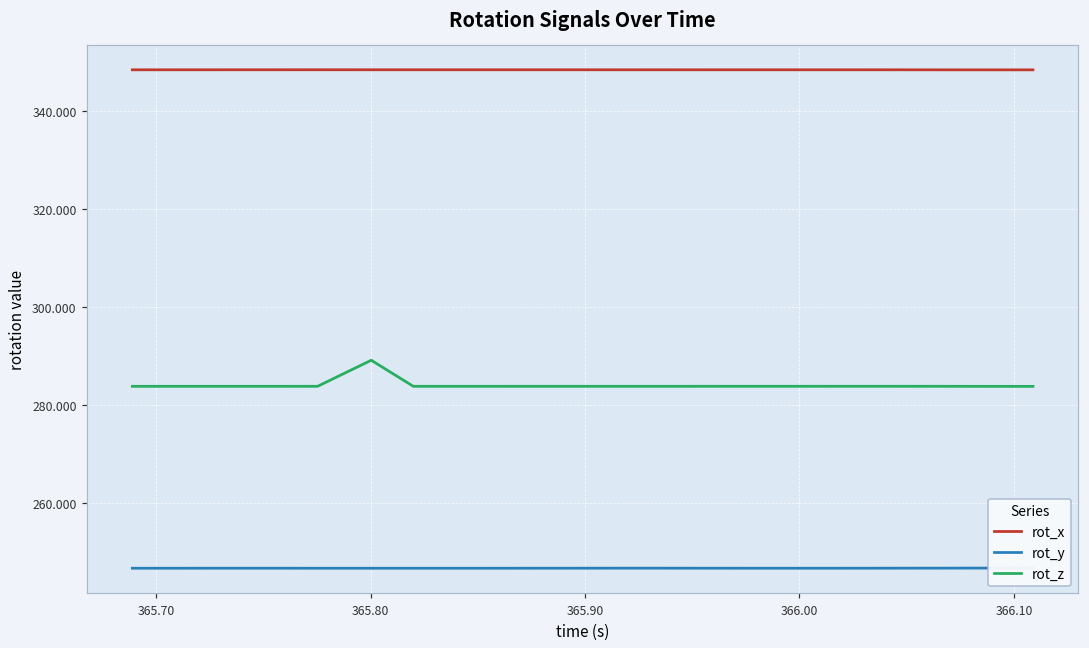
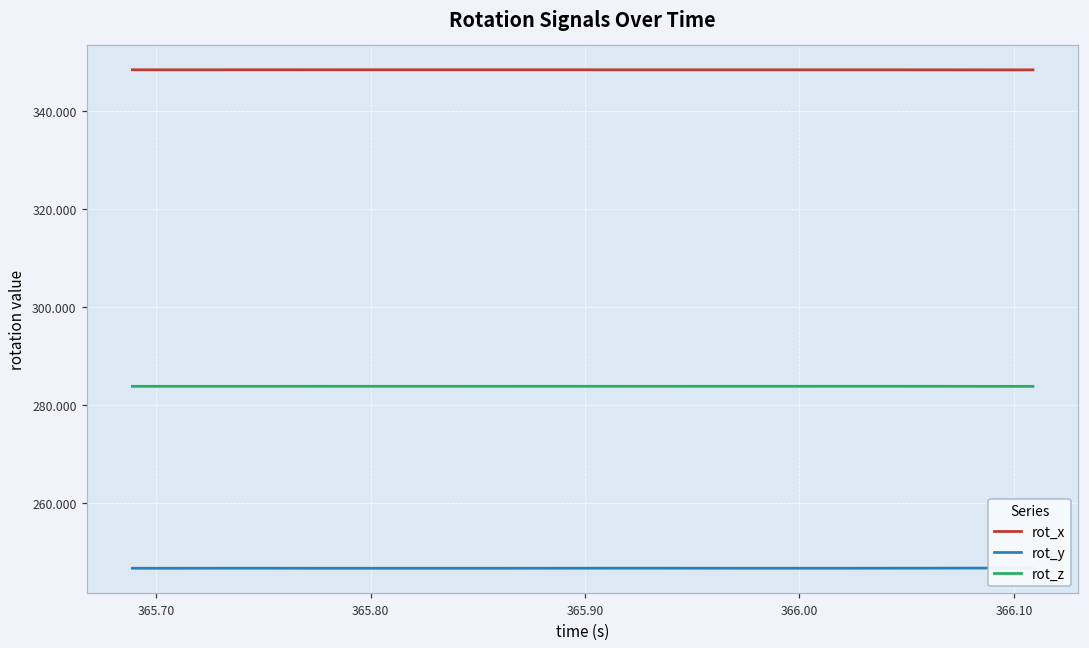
rot_z, 365.80: 289 -> 284
